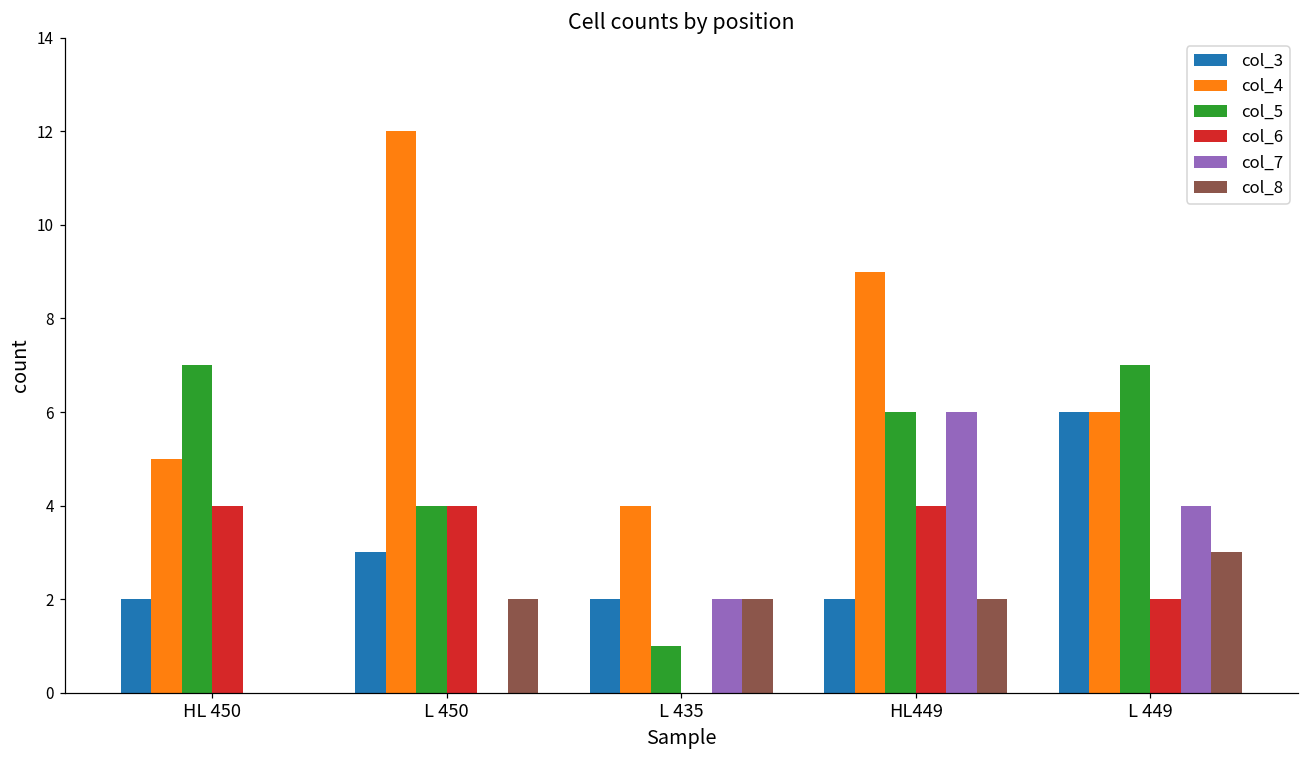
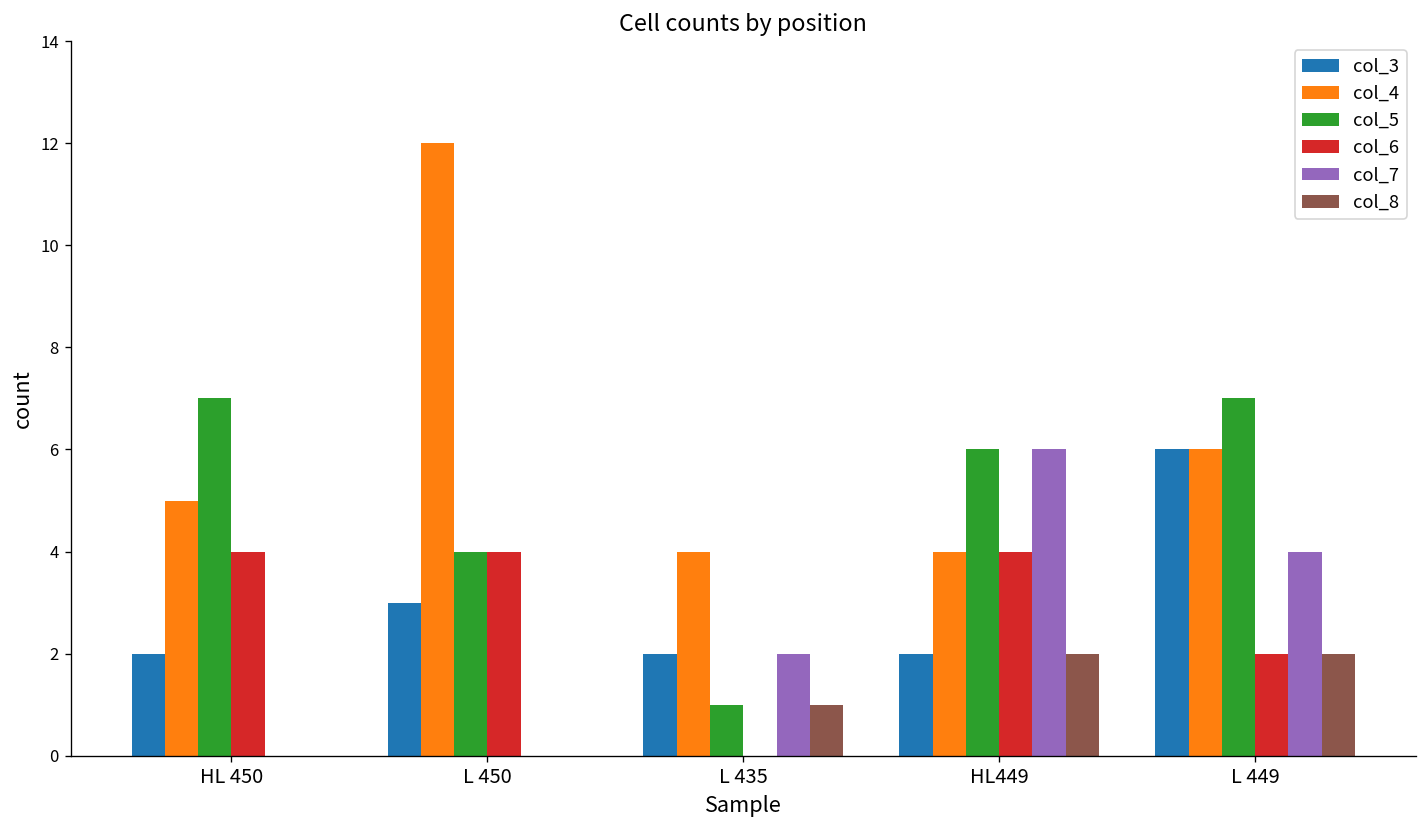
col_8, L 450: 2 -> 0
col_8, L 435: 2 -> 1
col_4, HL449: 9 -> 4
col_8, L 449: 3 -> 2
